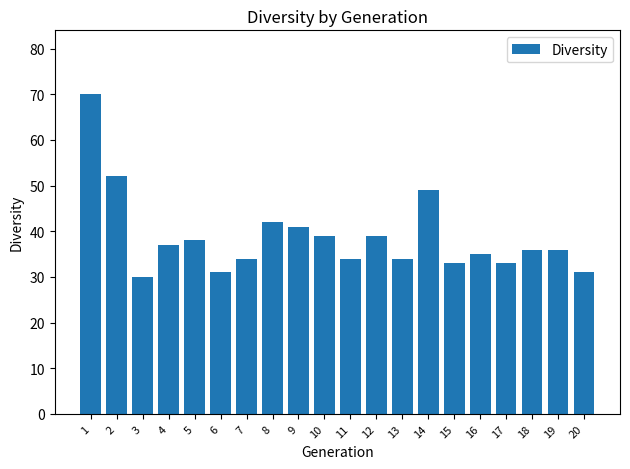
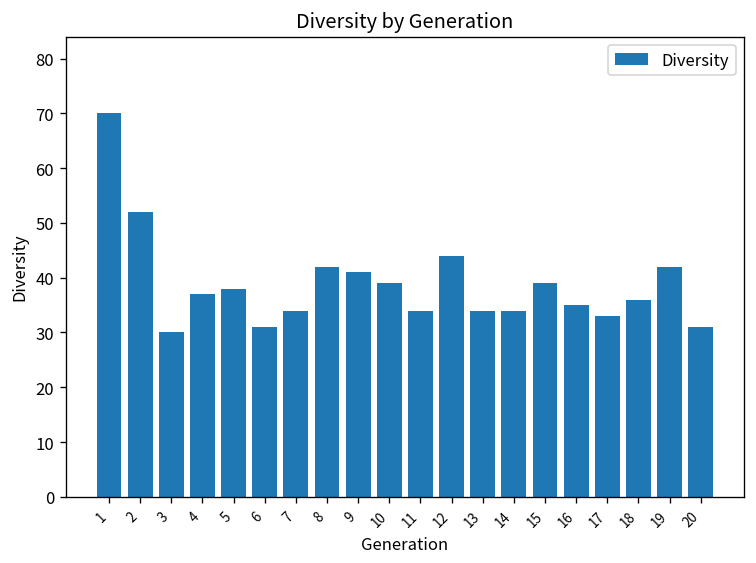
12: 39 -> 44
14: 49 -> 34
15: 33 -> 39
19: 36 -> 42
